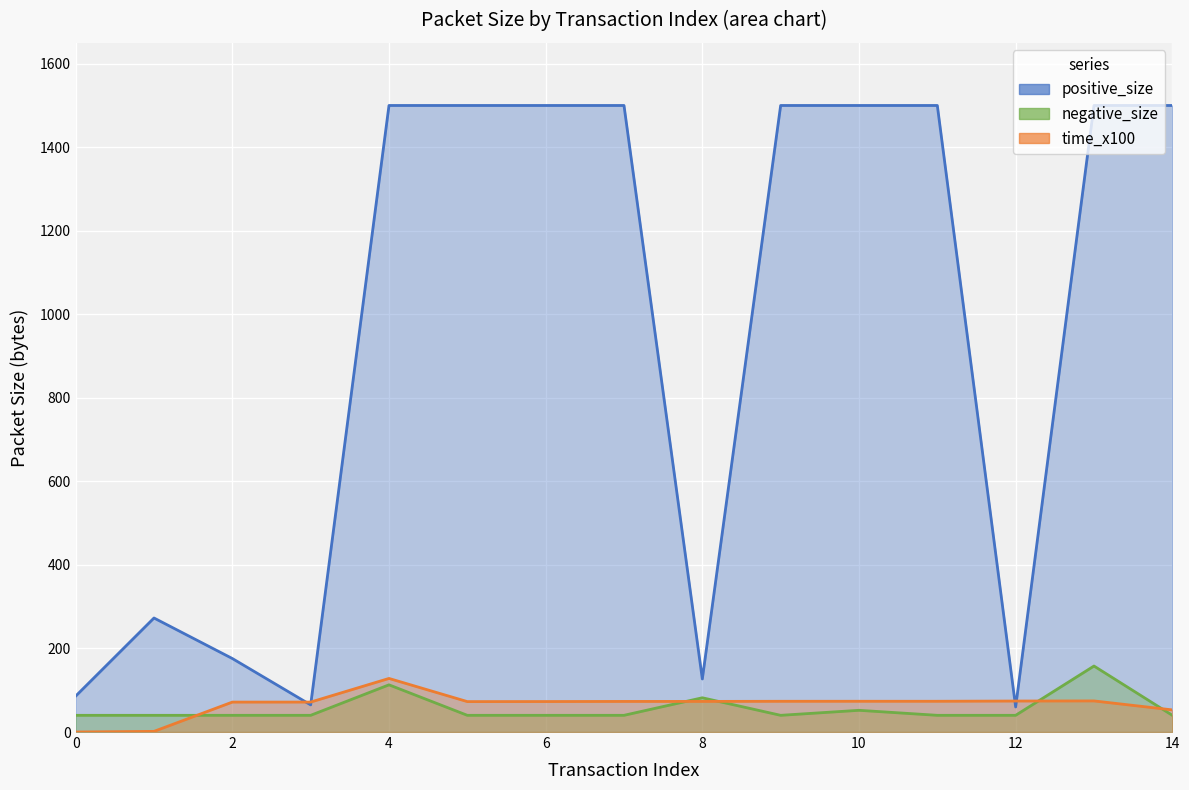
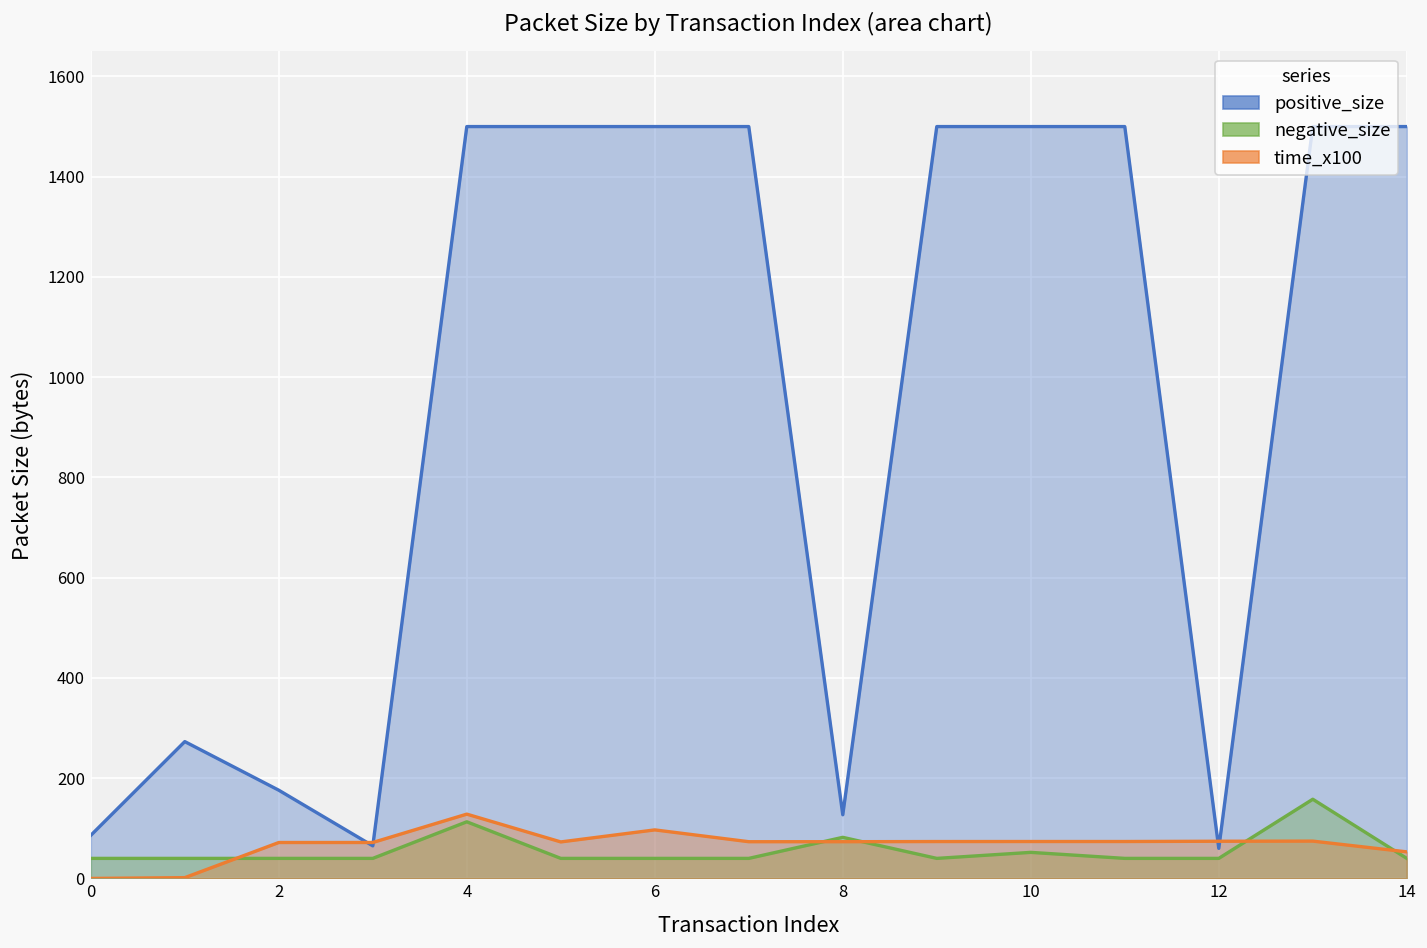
time_x100, 6: 70 -> 100
